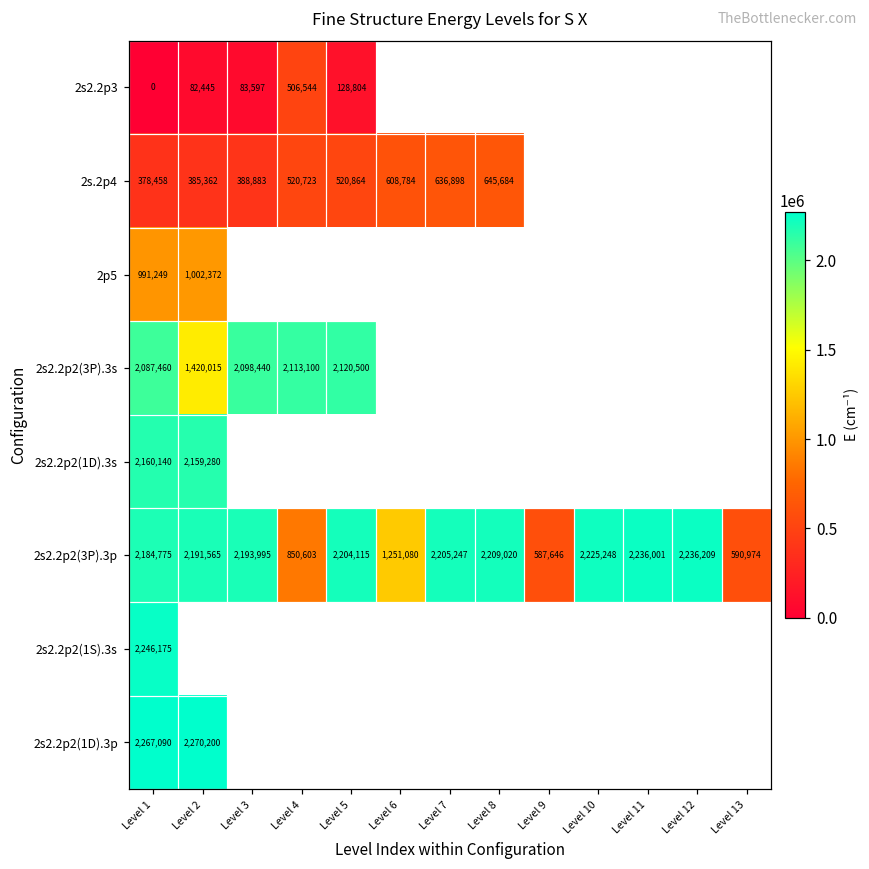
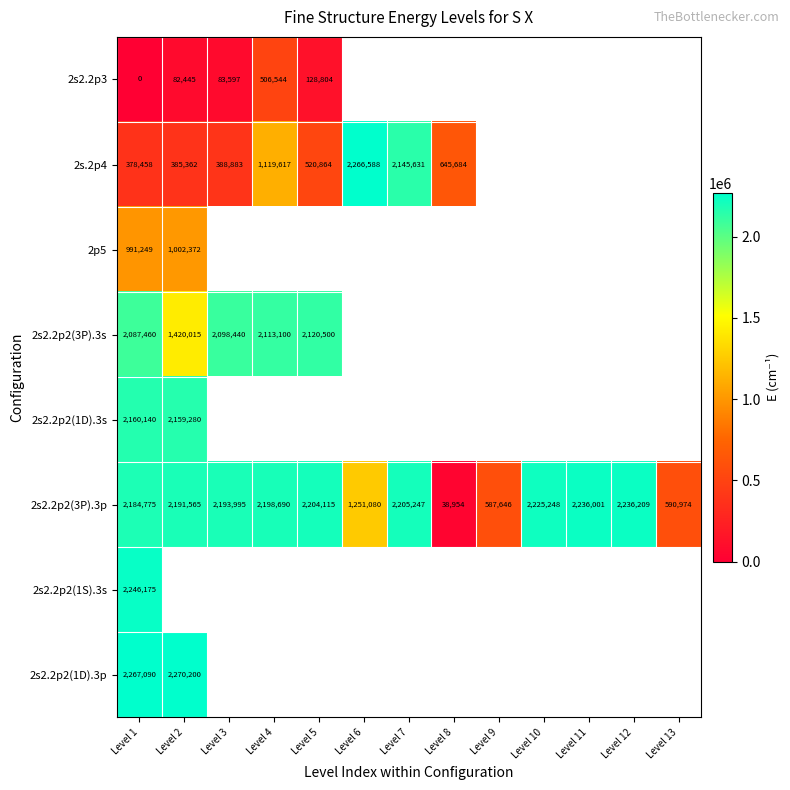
2s.2p4, Level 4: 520,723 -> 1,119,617
2s.2p4, Level 6: 608,784 -> 2,266,588
2s.2p4, Level 7: 636,898 -> 2,145,631
2s2.2p2(3P).3p, Level 4: 850,603 -> 2,198,690
2s2.2p2(3P).3p, Level 8: 2,209,020 -> 38,954
